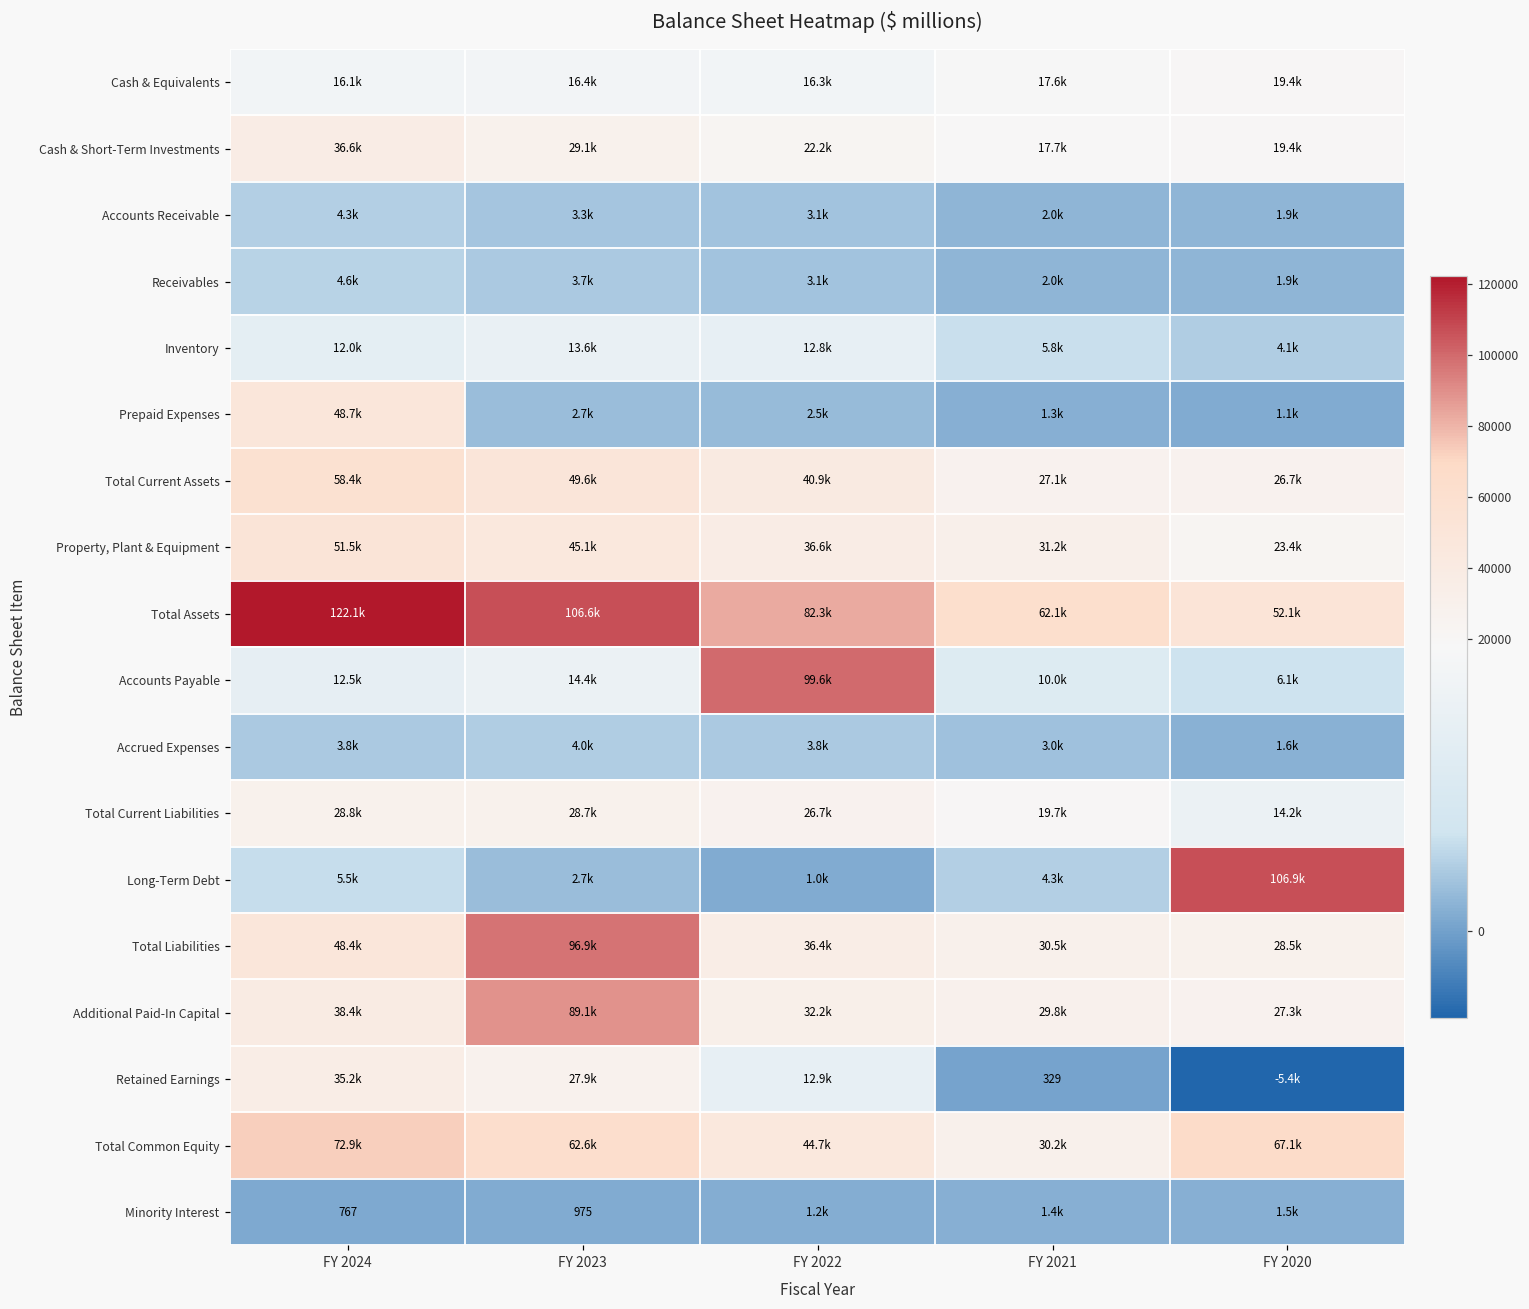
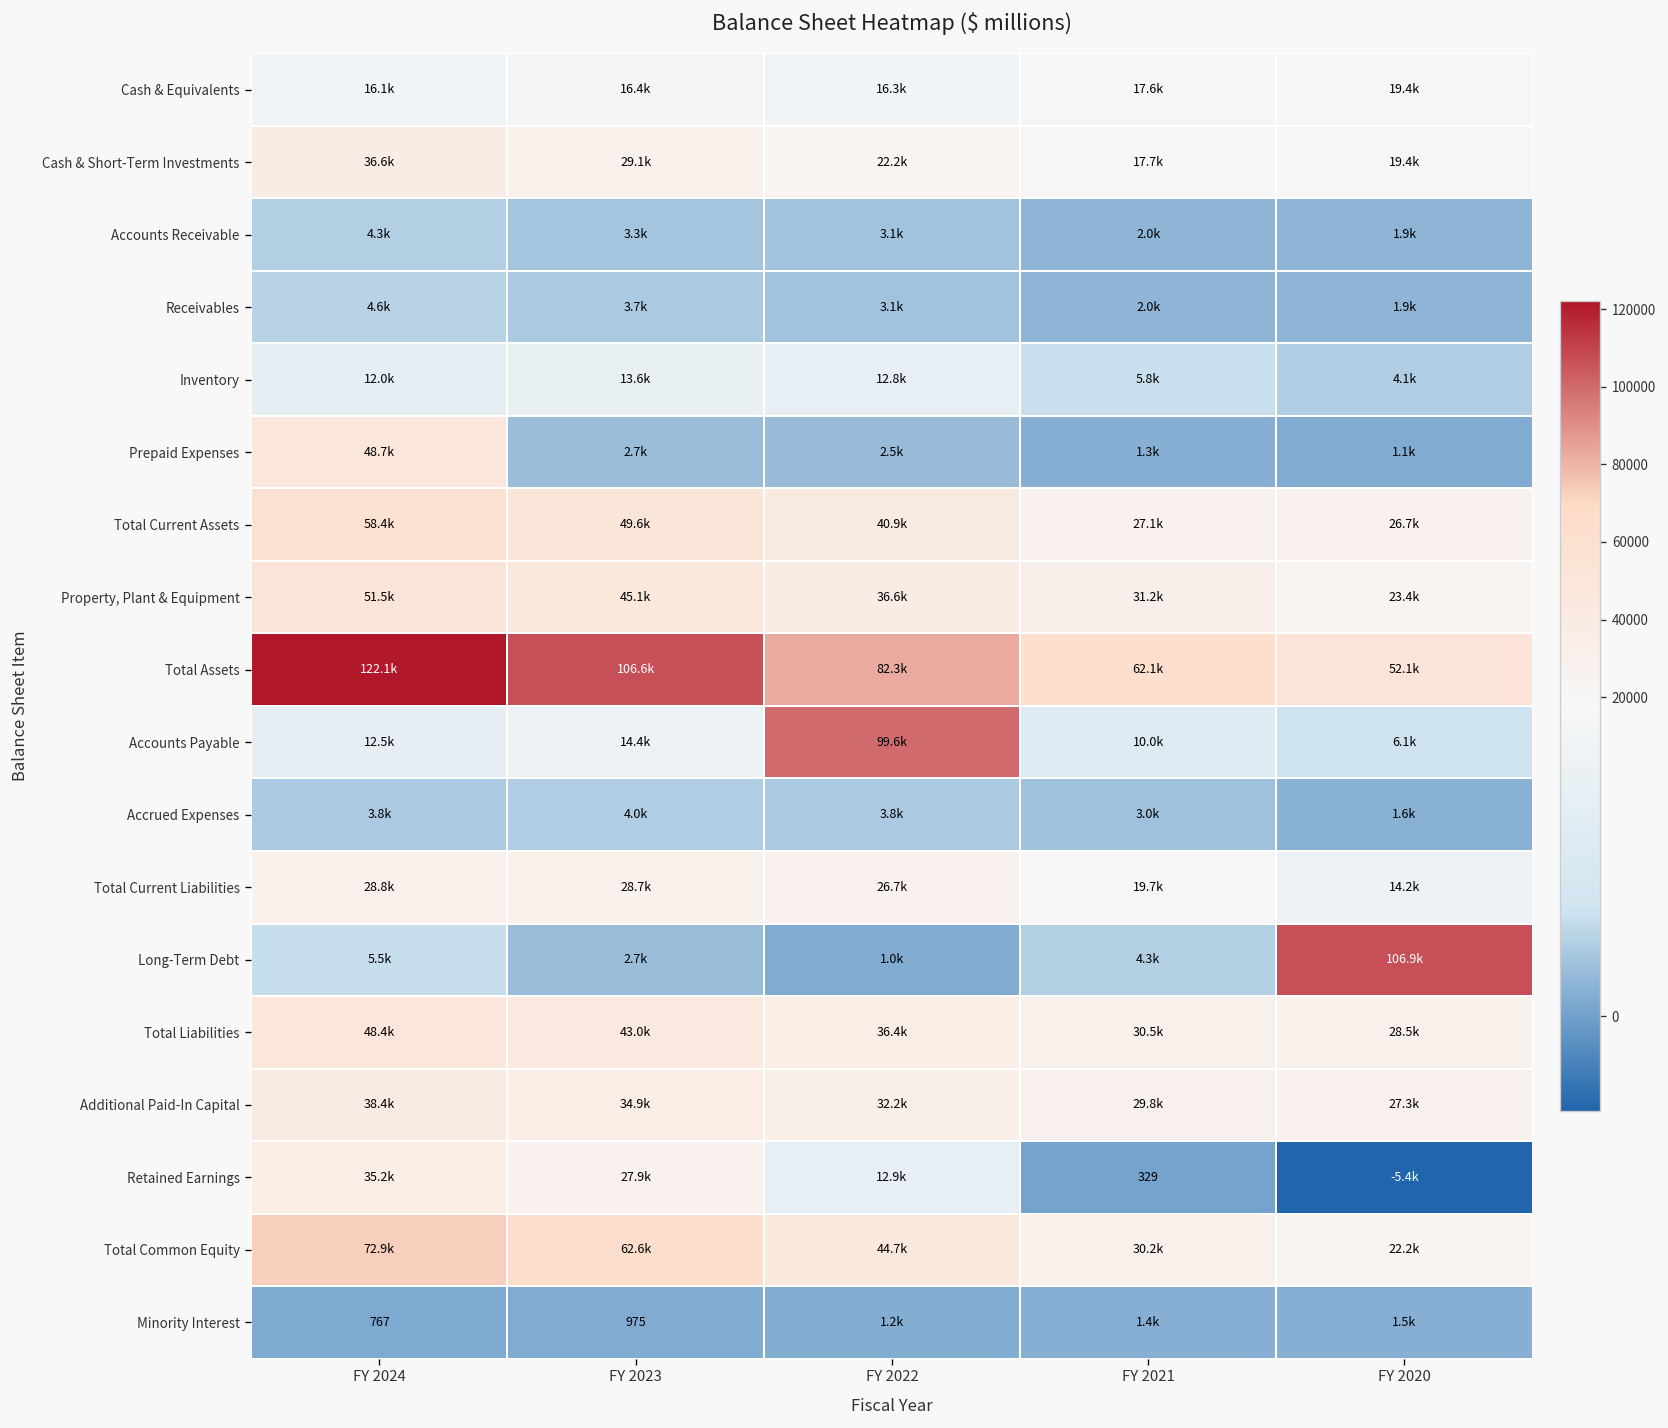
Total Liabilities, FY 2023: 96.9k -> 43.0k
Additional Paid-In Capital, FY 2023: 89.1k -> 34.9k
Total Common Equity, FY 2020: 67.1k -> 22.2k
